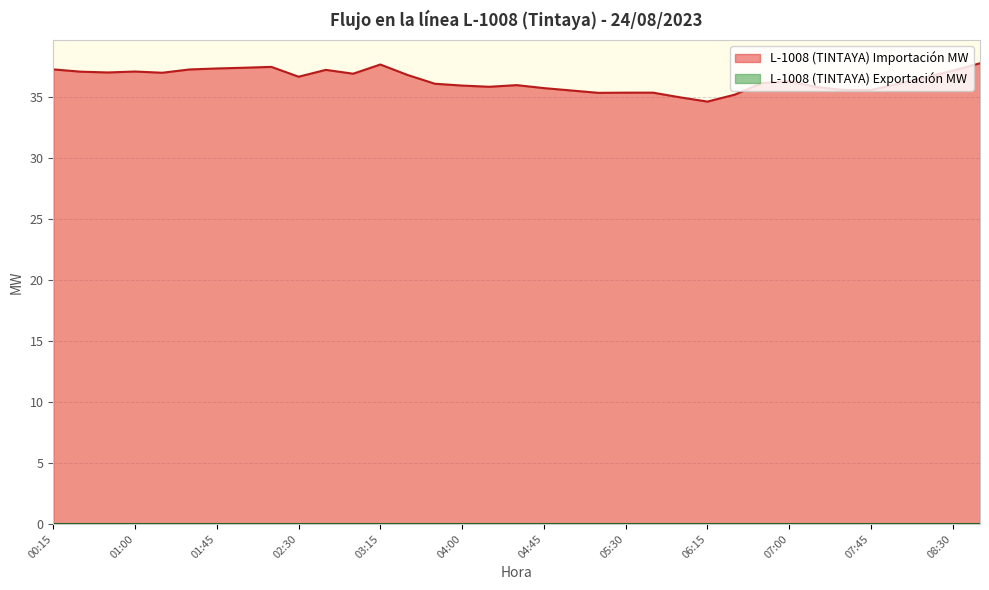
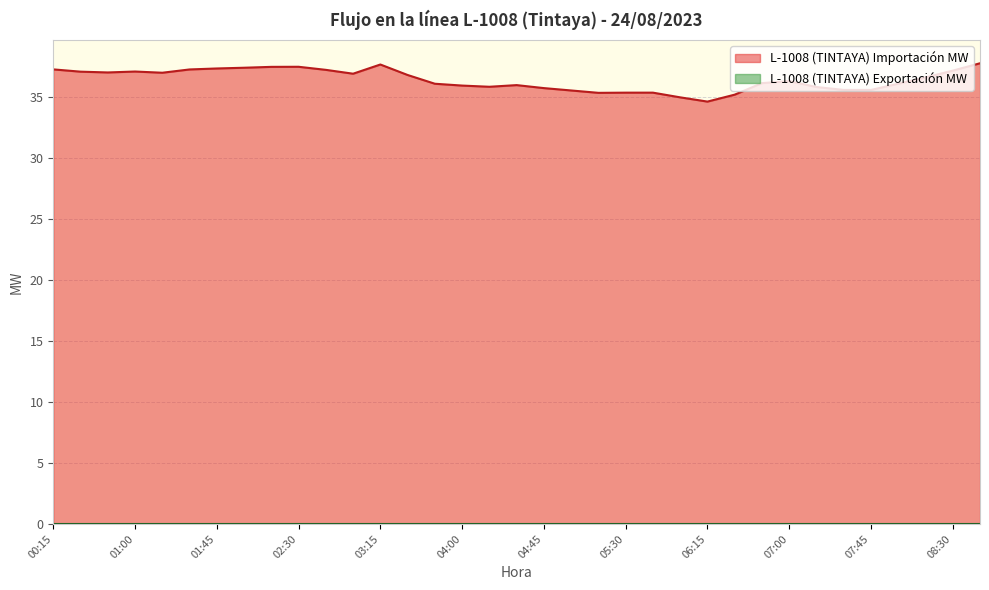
L-1008 (TINTAYA) Importación MW, 02:30: 36.7 -> 37.5
